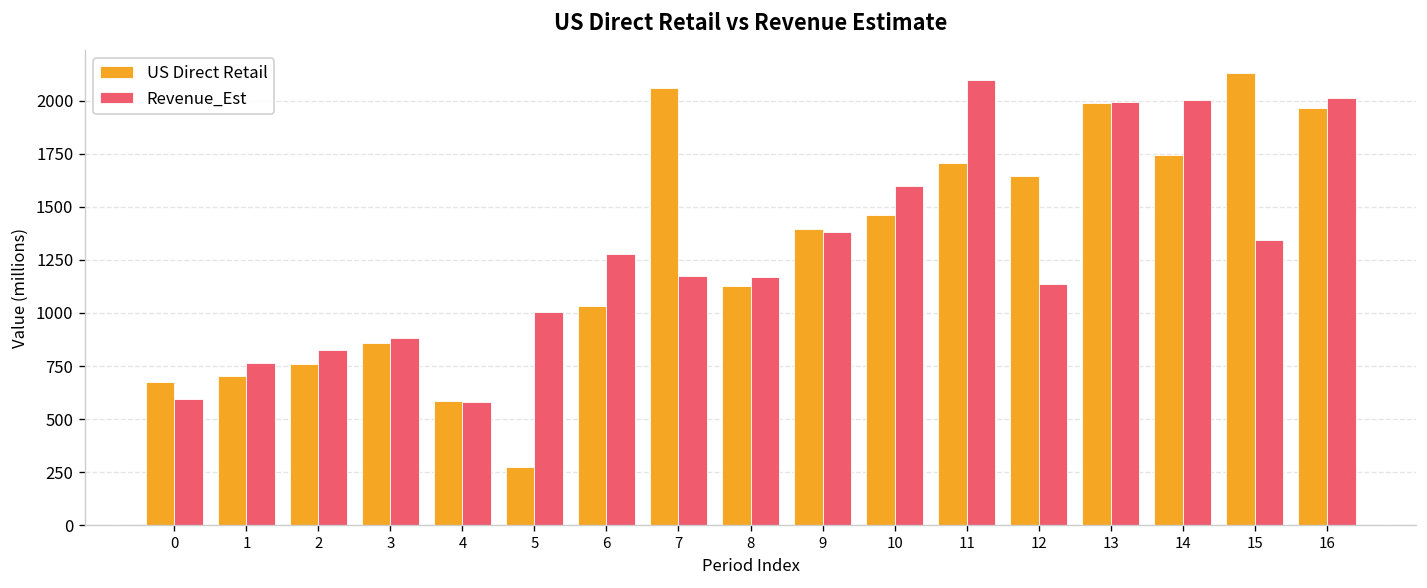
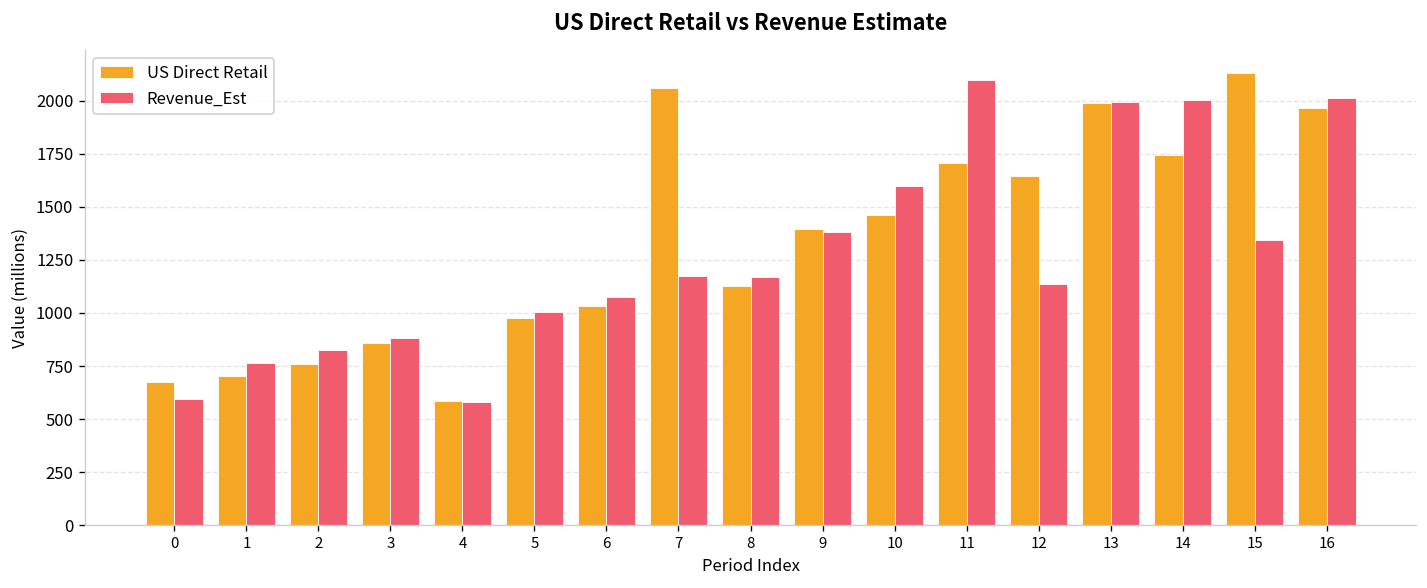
US Direct Retail, 5: 280 -> 980
Revenue_Est, 6: 1280 -> 1080
